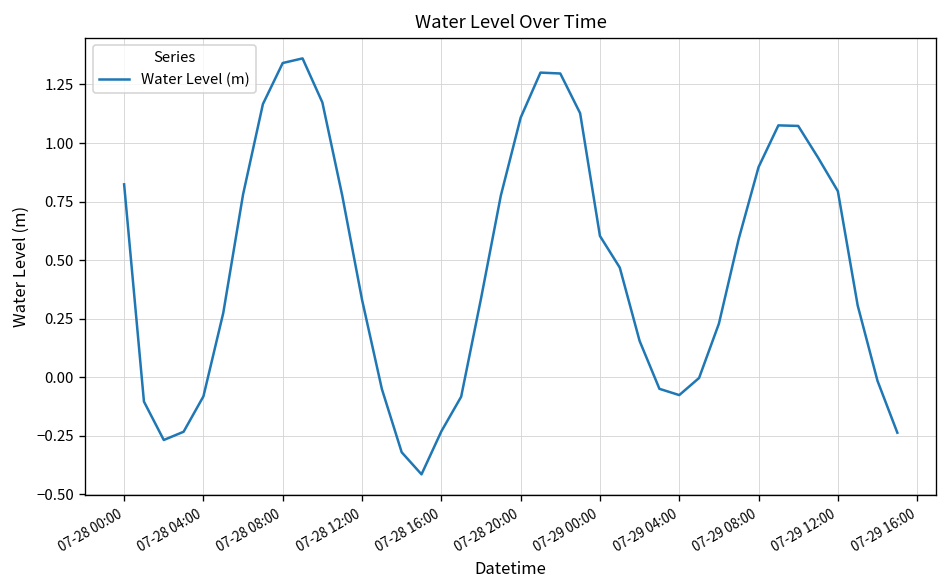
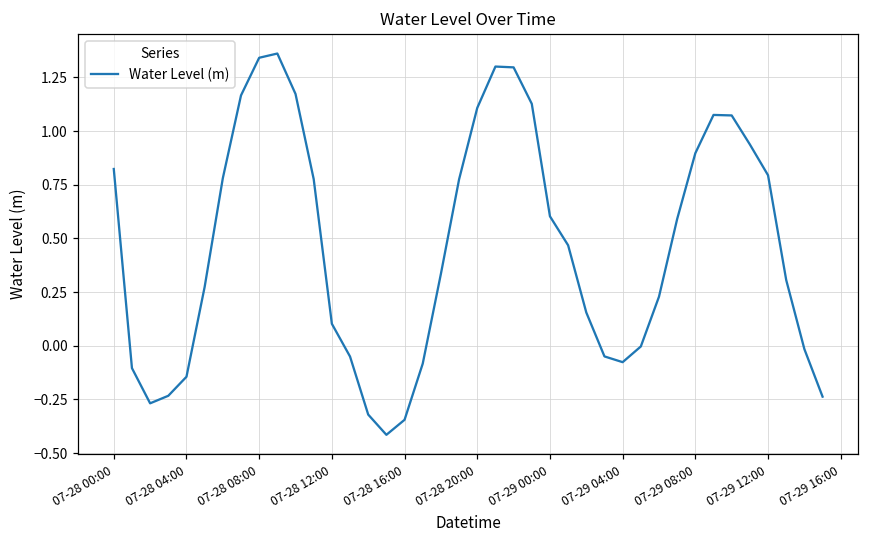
07-28 04:00: -0.08 -> -0.14
07-28 12:00: 0.33 -> 0.10
07-28 16:00: -0.23 -> -0.34
